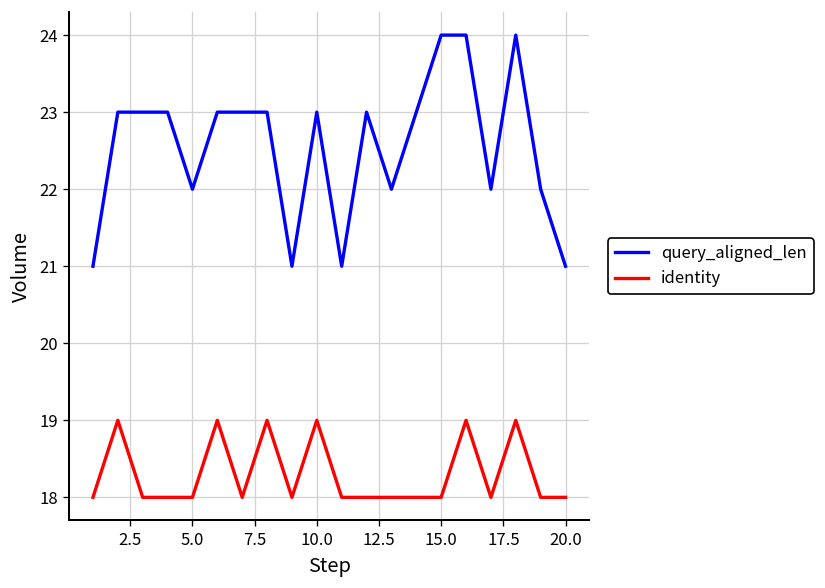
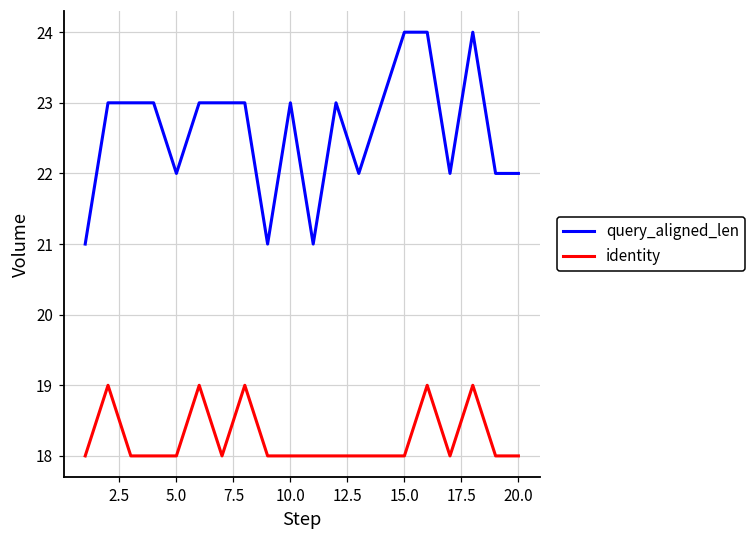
identity, 10.0: 19 -> 18
query_aligned_len, 20.0: 21 -> 22
